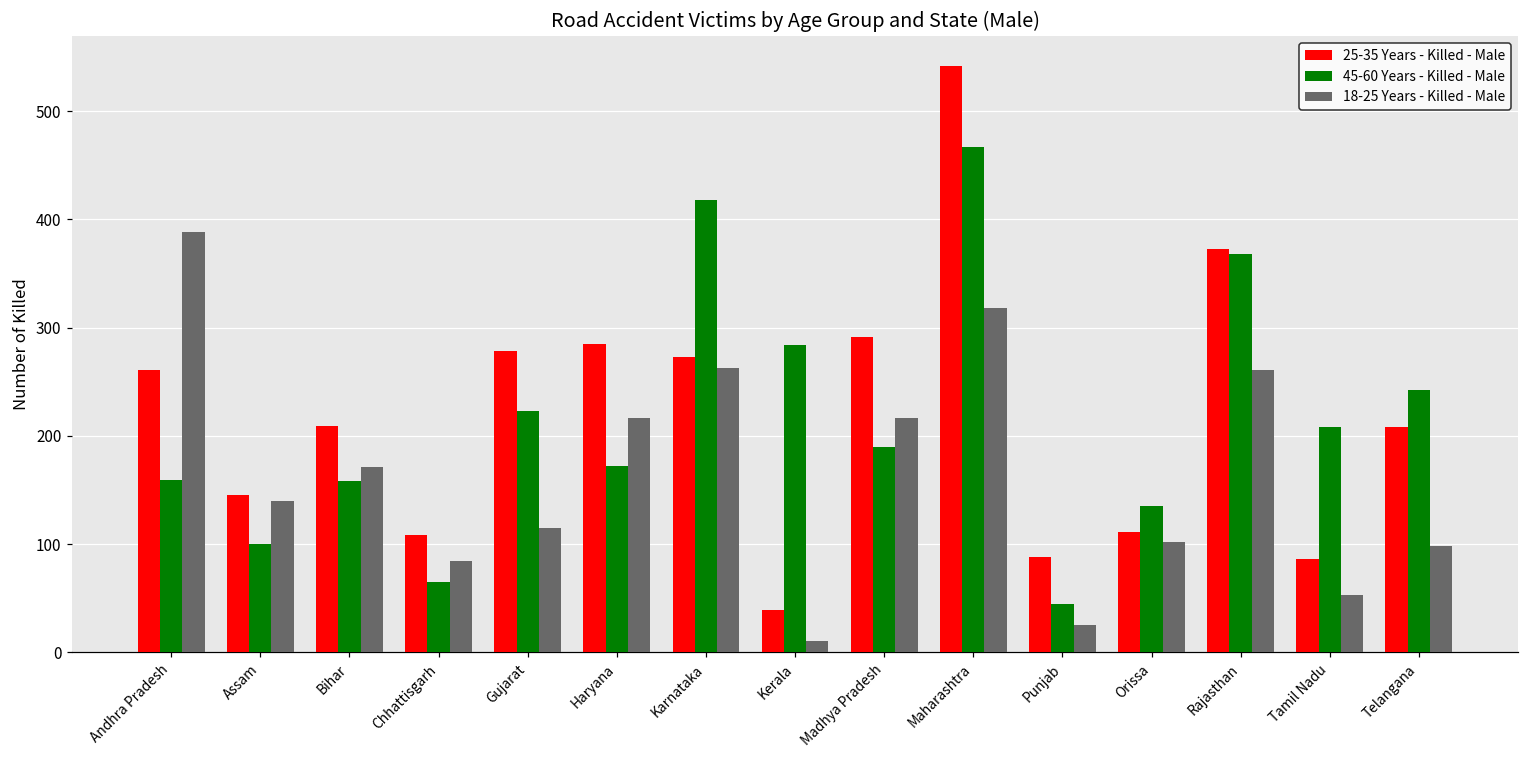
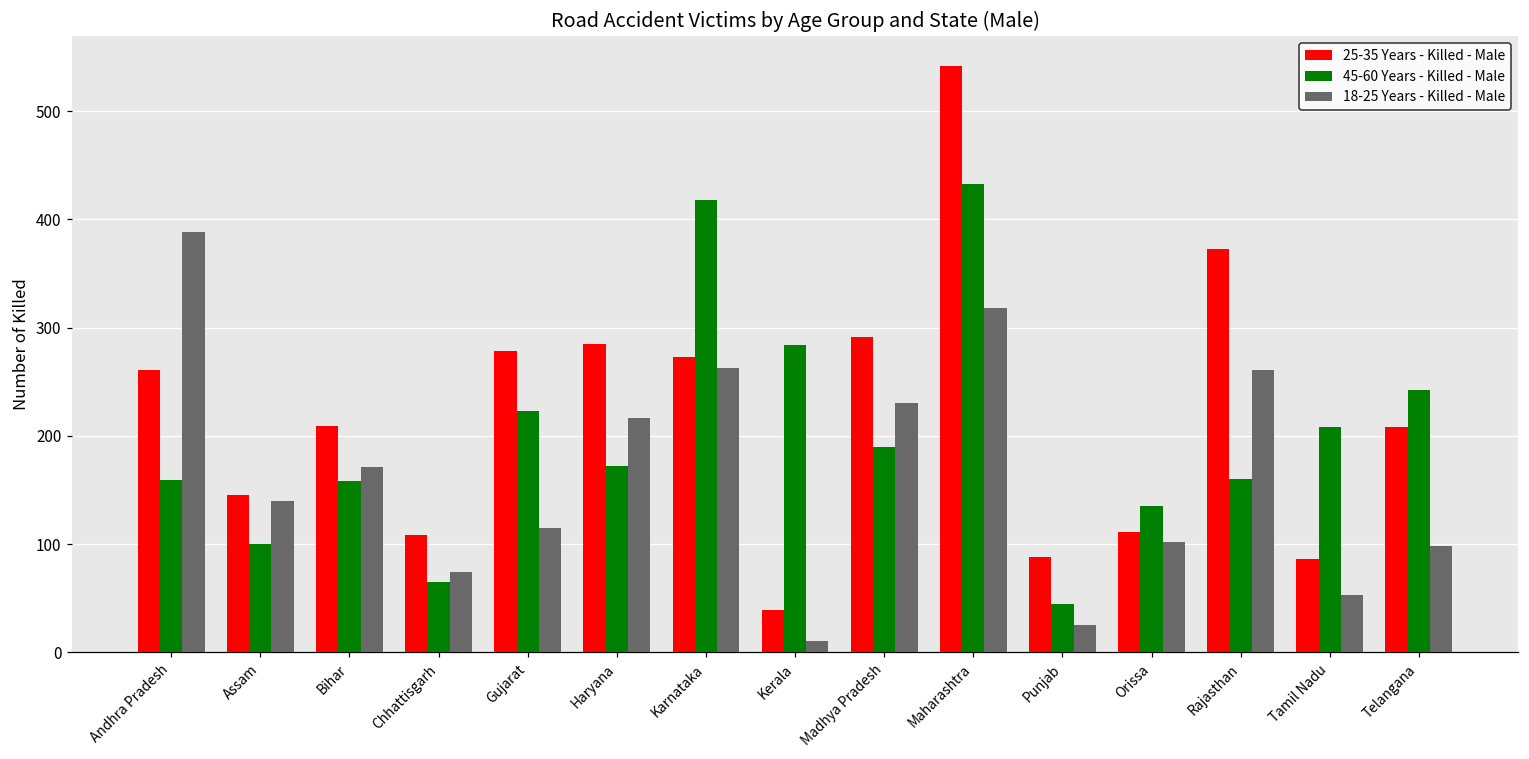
18-25 Years - Killed - Male, Chhattisgarh: 80 -> 70
18-25 Years - Killed - Male, Madhya Pradesh: 220 -> 230
45-60 Years - Killed - Male, Maharashtra: 470 -> 430
45-60 Years - Killed - Male, Rajasthan: 370 -> 160
